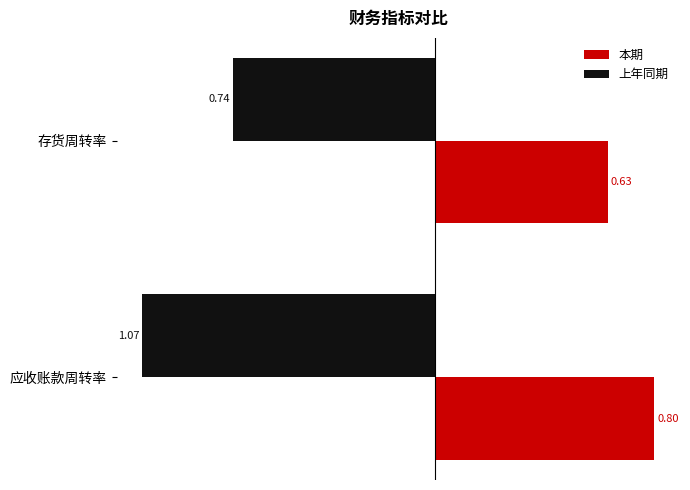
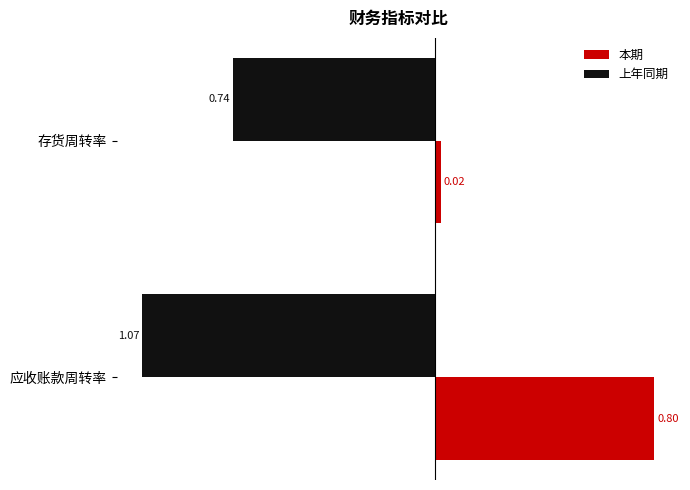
本期, 存货周转率: 0.63 -> 0.02
